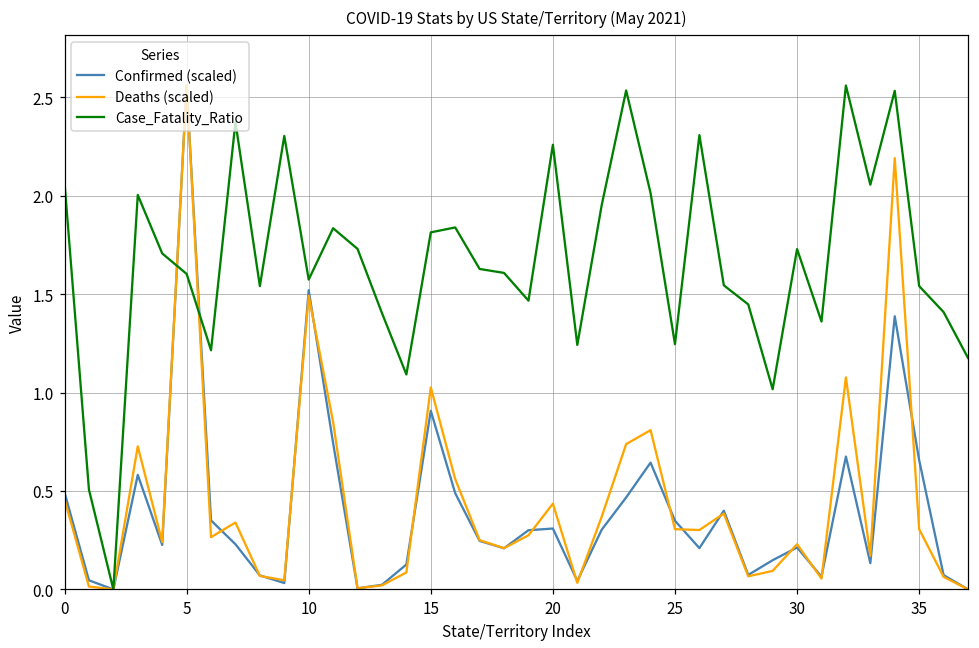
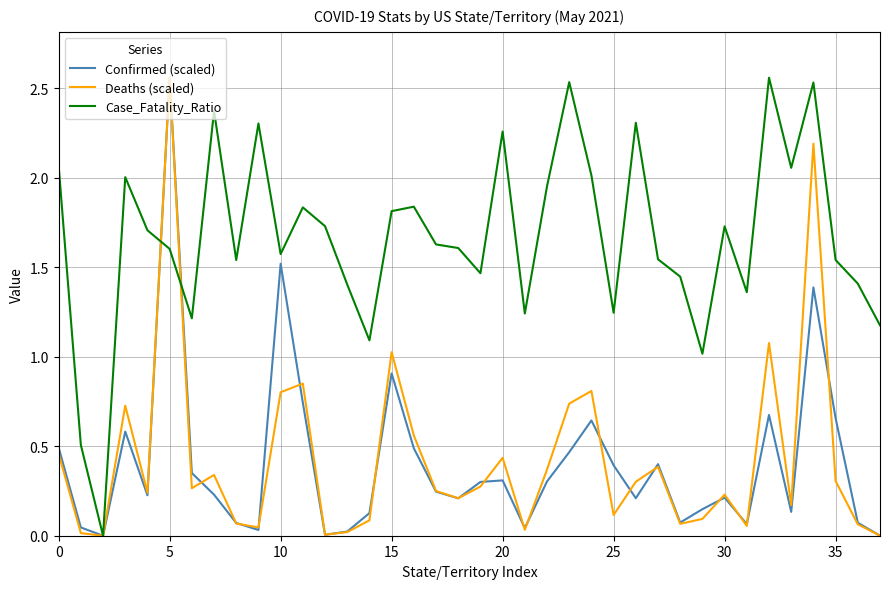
Deaths (scaled), 10: 1.49 -> 0.80
Confirmed (scaled), 25: 0.35 -> 0.39
Deaths (scaled), 25: 0.31 -> 0.12
